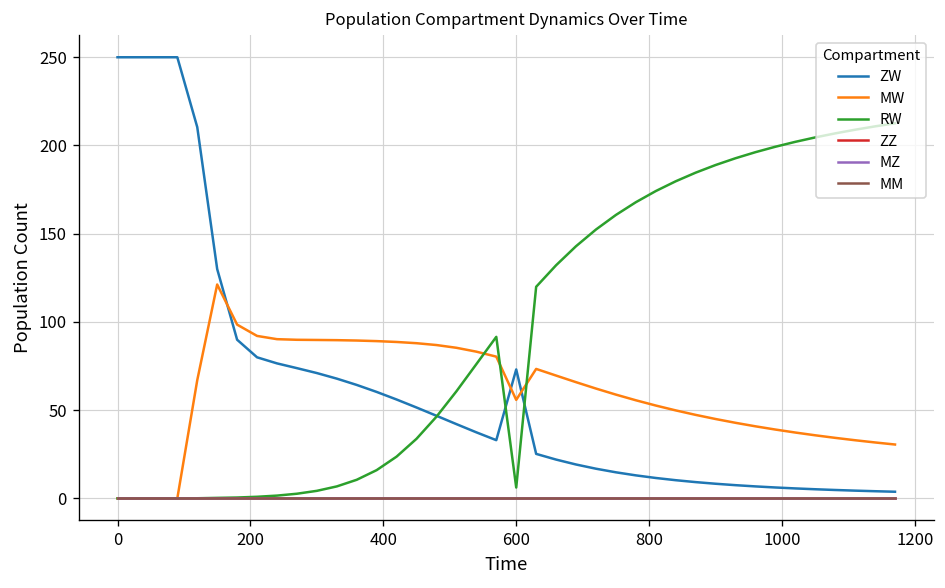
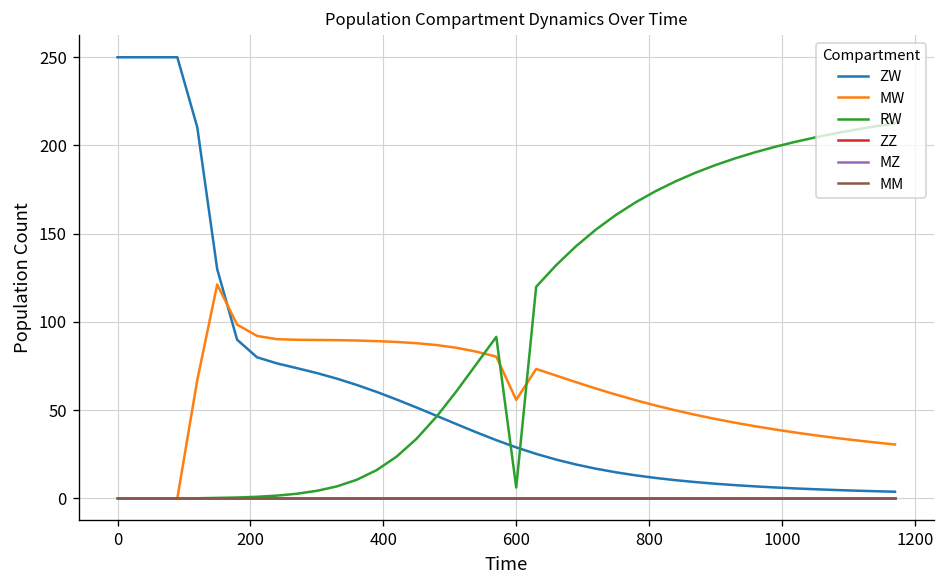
ZW, 600: 73 -> 29
